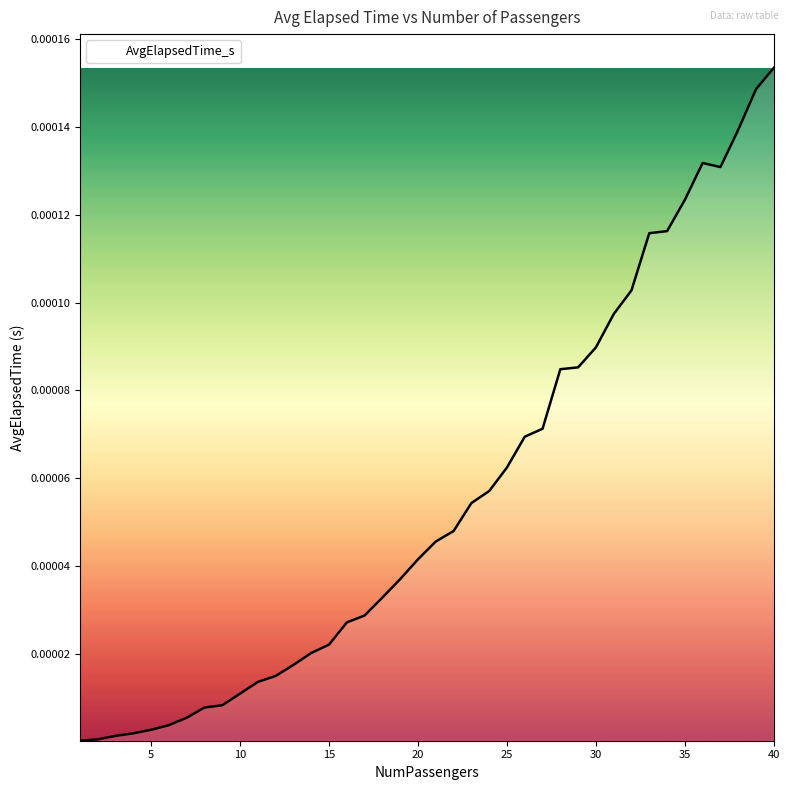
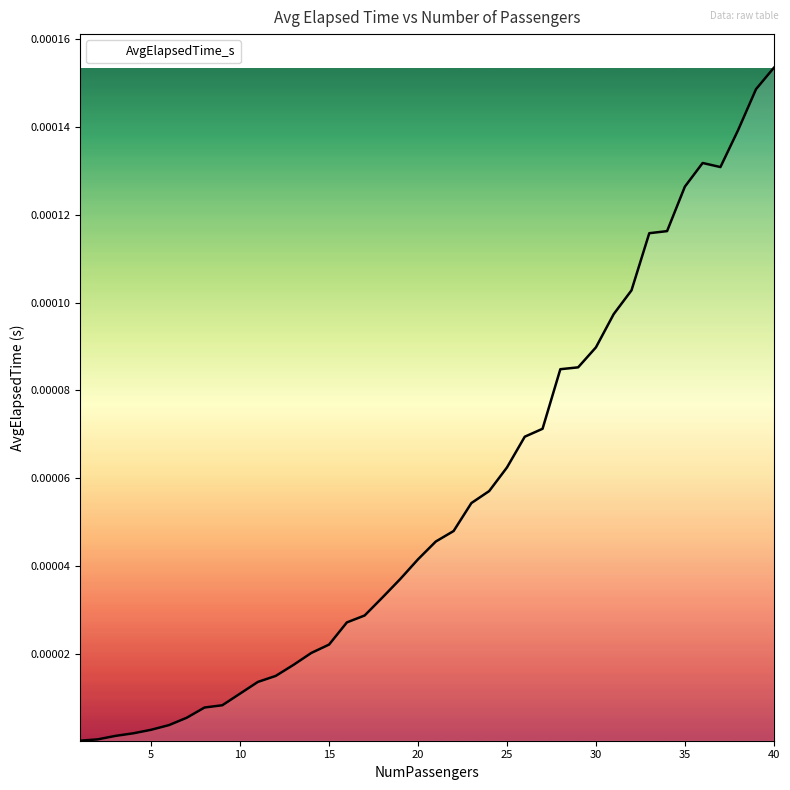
35: 0.000123 -> 0.000126
